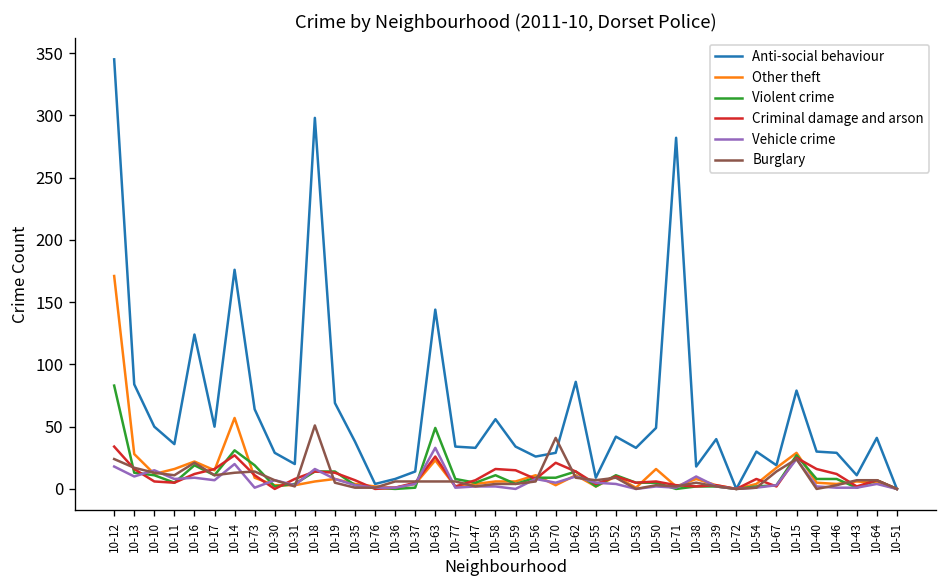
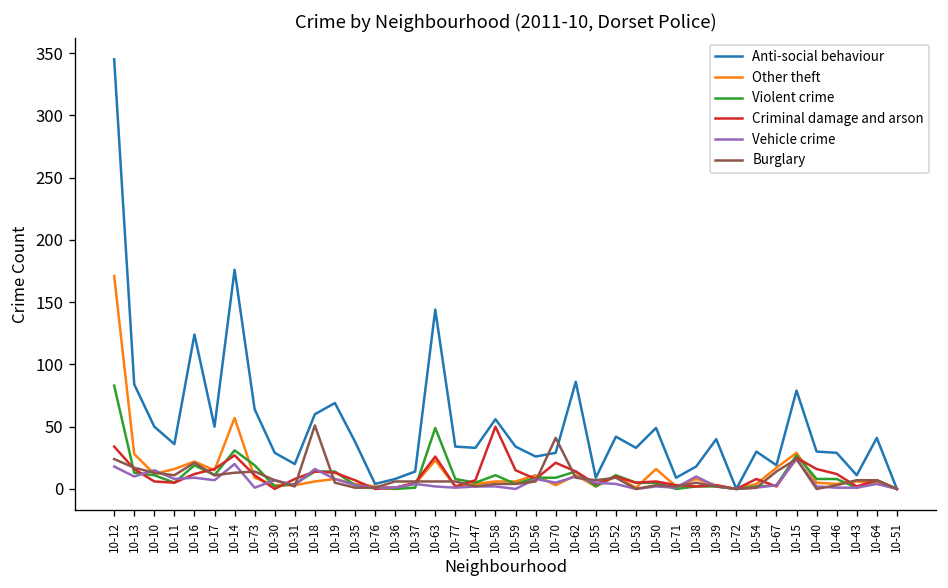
Anti-social behaviour, 10-18: 298 -> 60
Vehicle crime, 10-63: 33 -> 2
Criminal damage and arson, 10-58: 16 -> 50
Anti-social behaviour, 10-71: 282 -> 9
